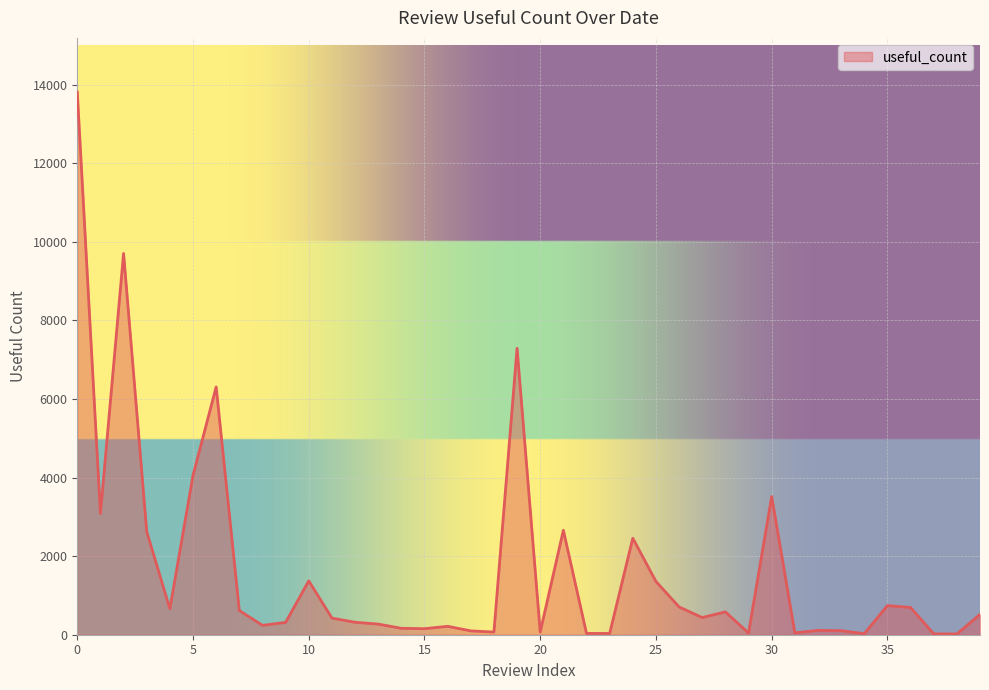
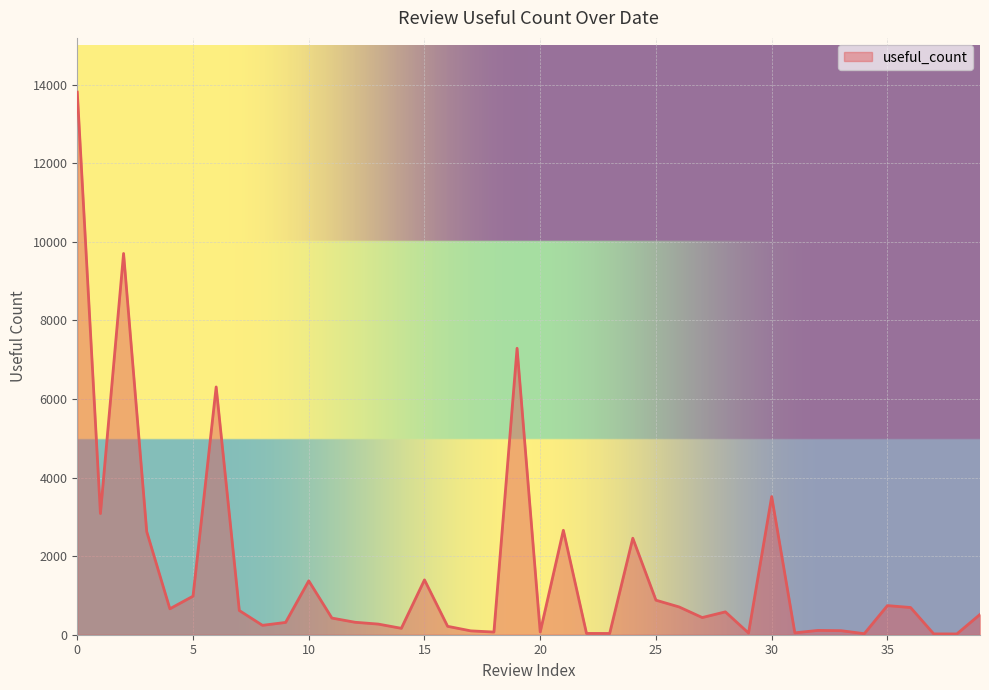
5: 4100 -> 1000
15: 200 -> 1400
25: 1400 -> 900
